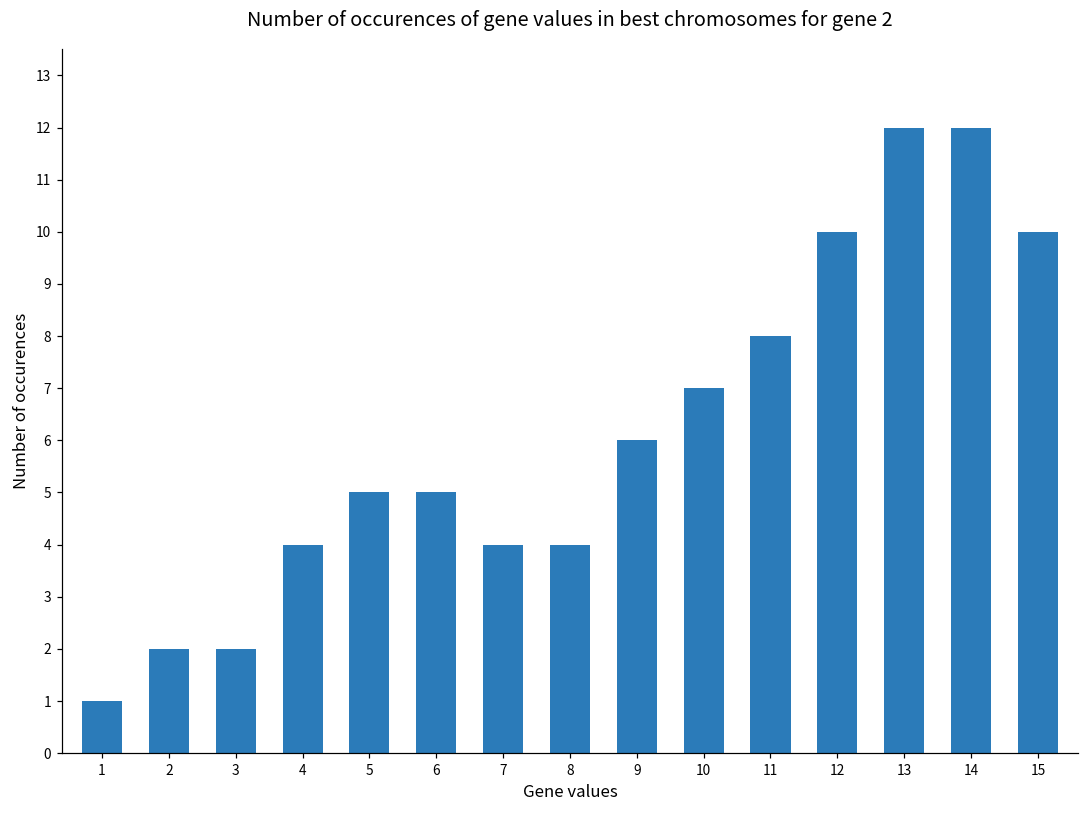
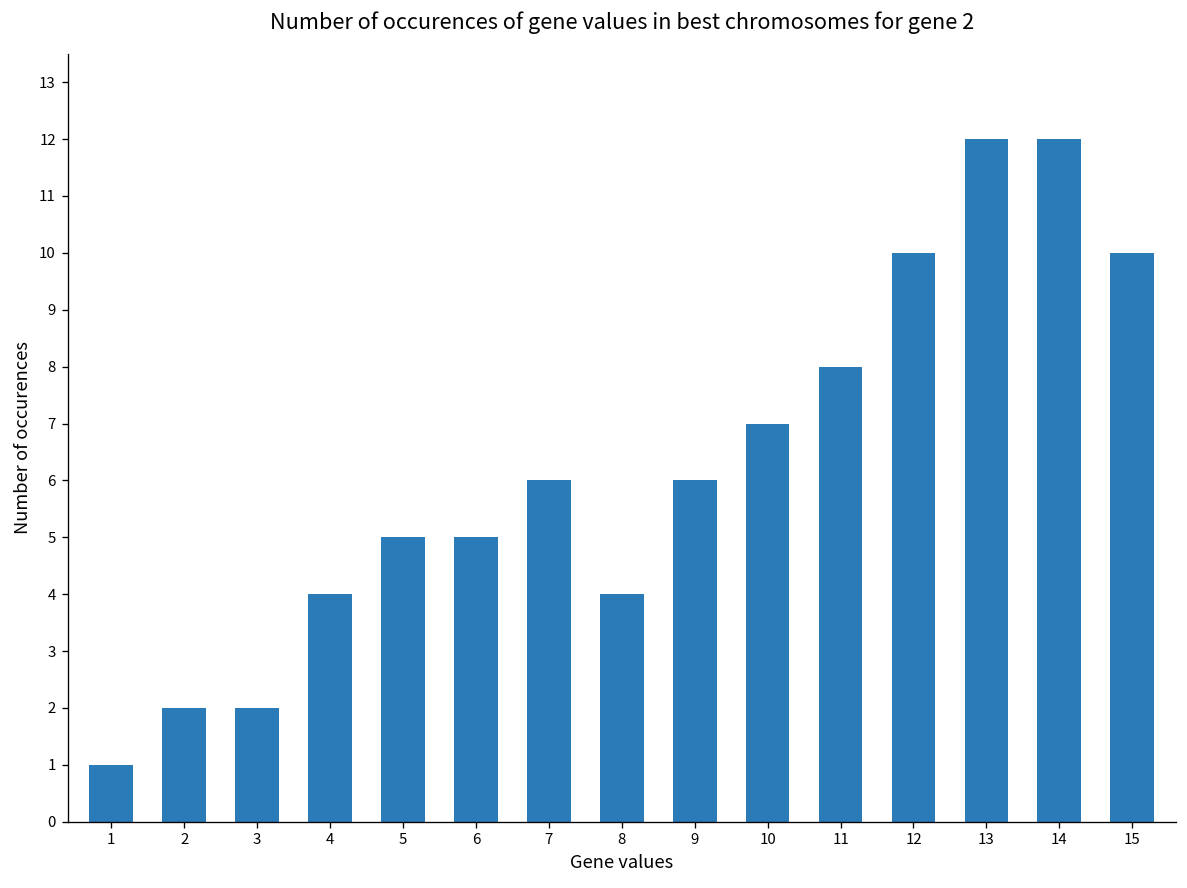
7: 4 -> 6
